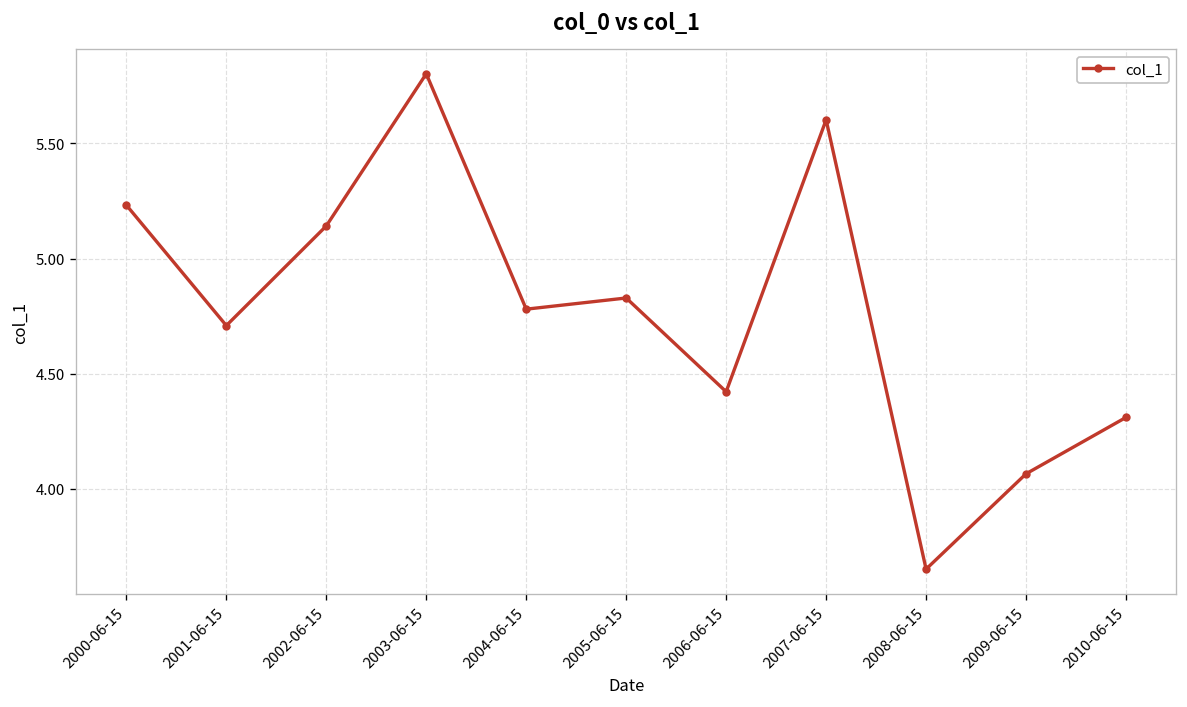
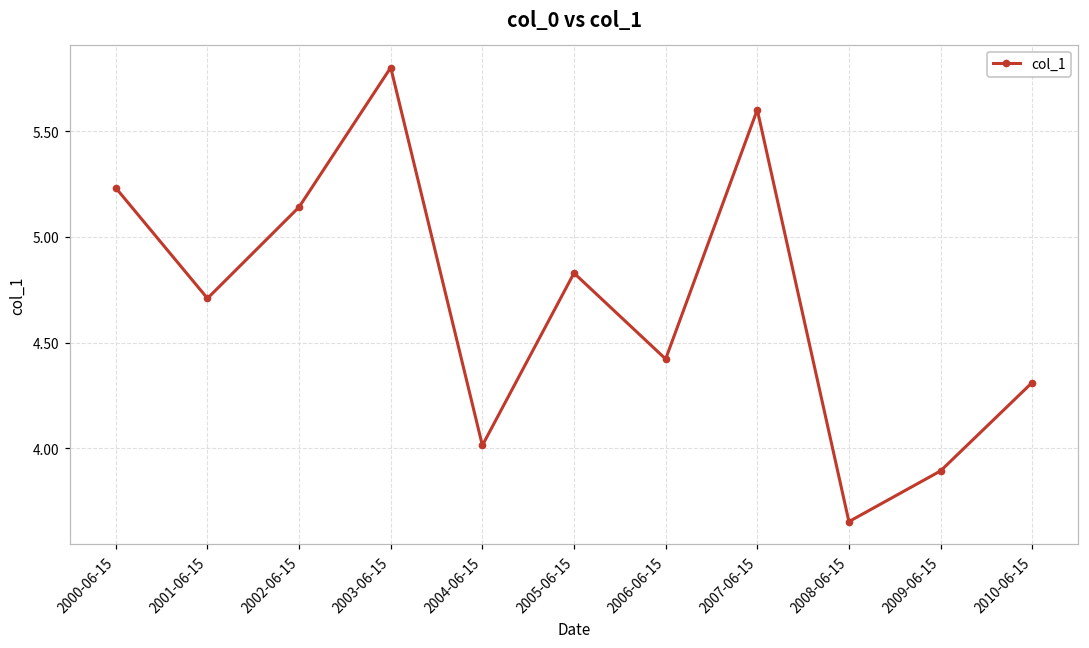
2004-06-15: 4.78 -> 4.01
2009-06-15: 4.07 -> 3.89
